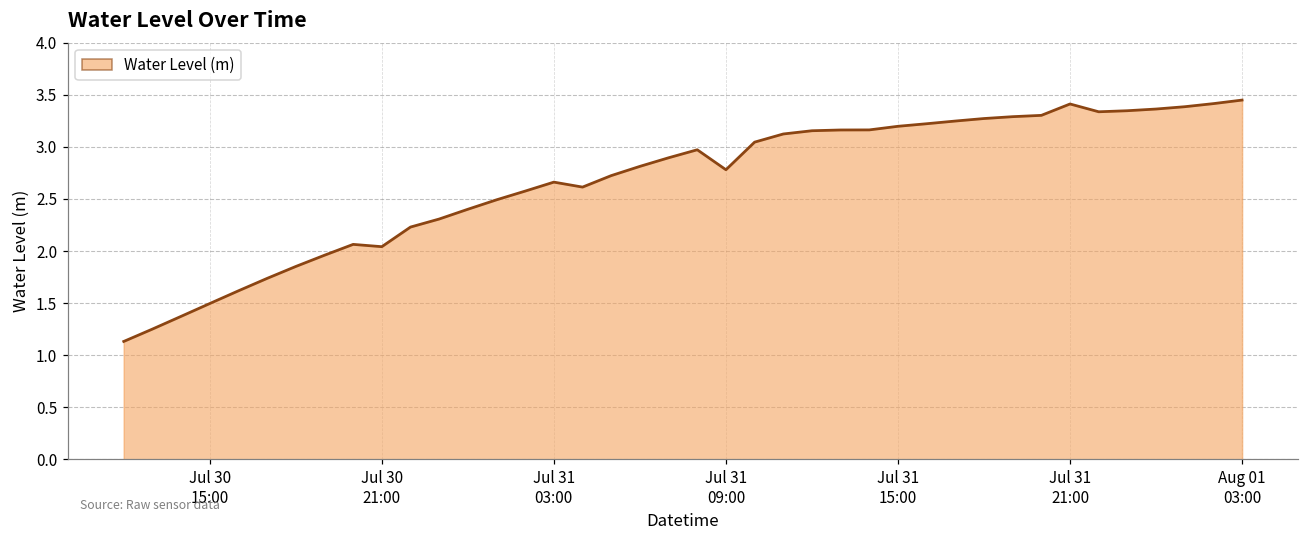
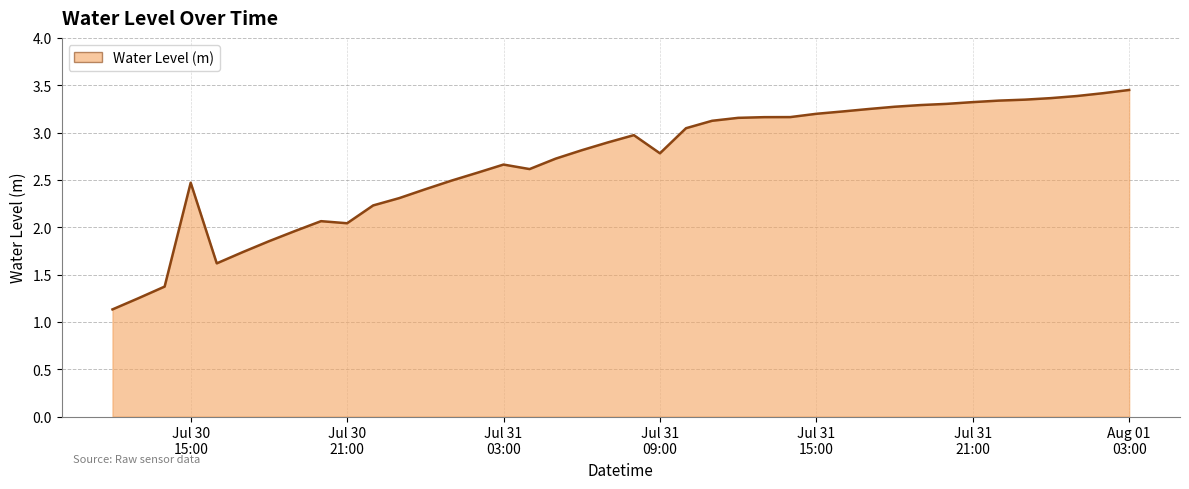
Jul 30 15:00: 1.5 -> 2.5
Jul 31 21:00: 3.4 -> 3.3
